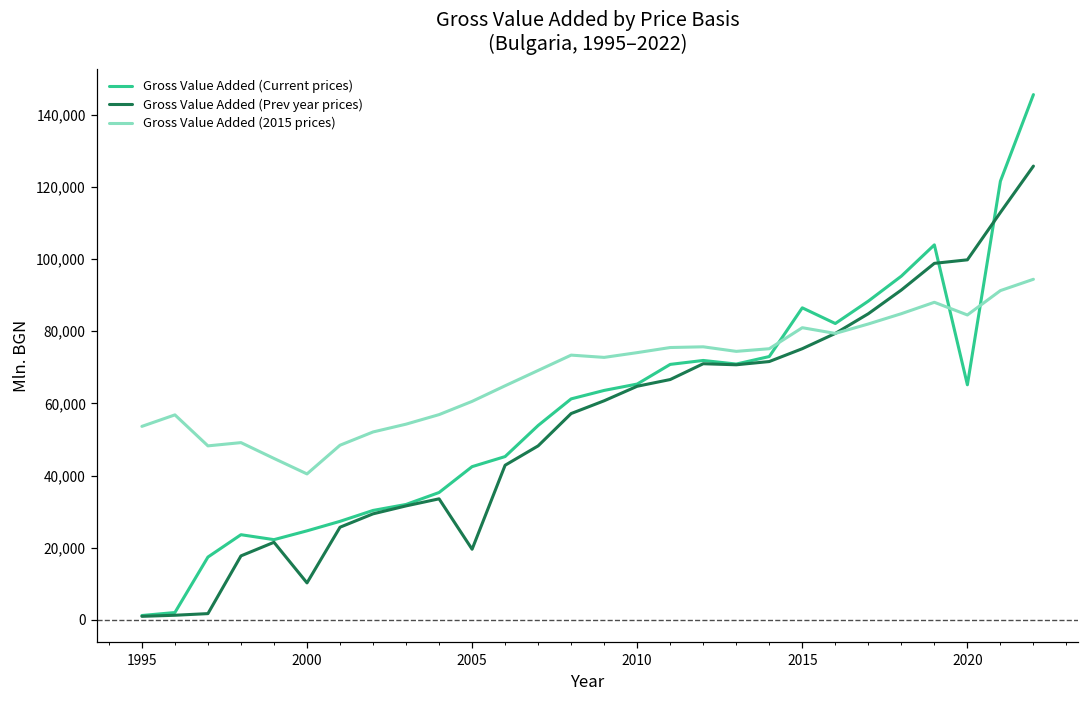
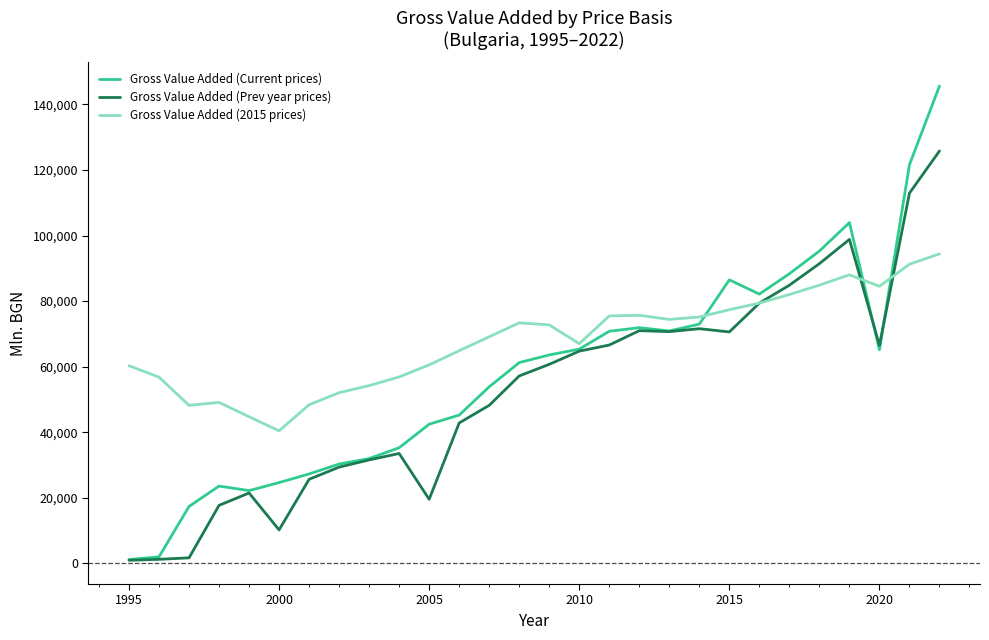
Gross Value Added (2015 prices), 1995: 54,000 -> 60,000
Gross Value Added (2015 prices), 2010: 74,000 -> 67,000
Gross Value Added (Prev year prices), 2015: 75,000 -> 71,000
Gross Value Added (2015 prices), 2015: 81,000 -> 77,000
Gross Value Added (Prev year prices), 2020: 100,000 -> 67,000
